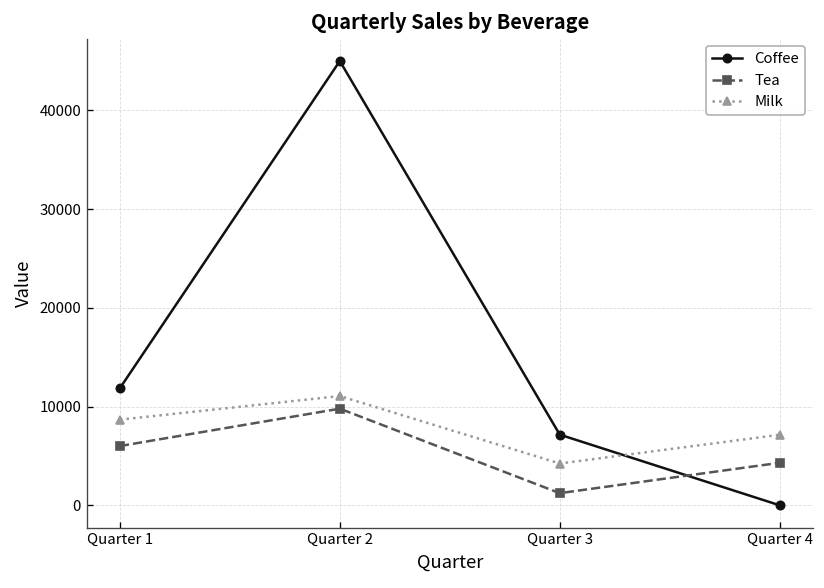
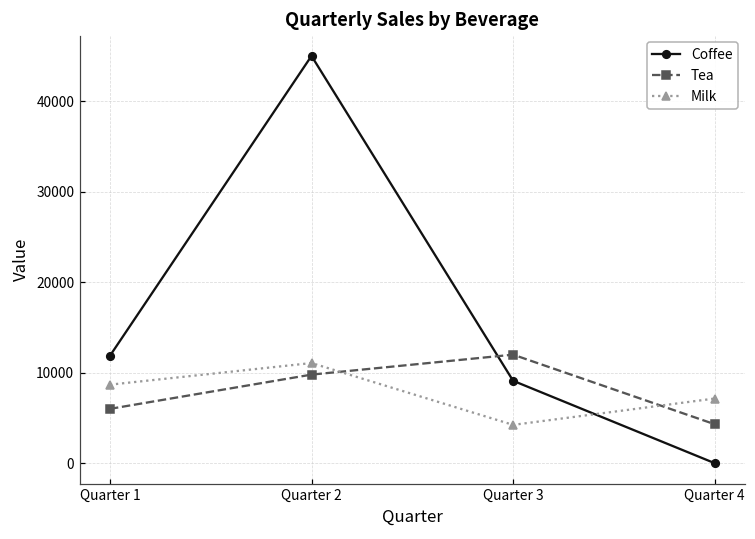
Coffee, Quarter 3: 7000 -> 9000
Tea, Quarter 3: 1000 -> 12000
